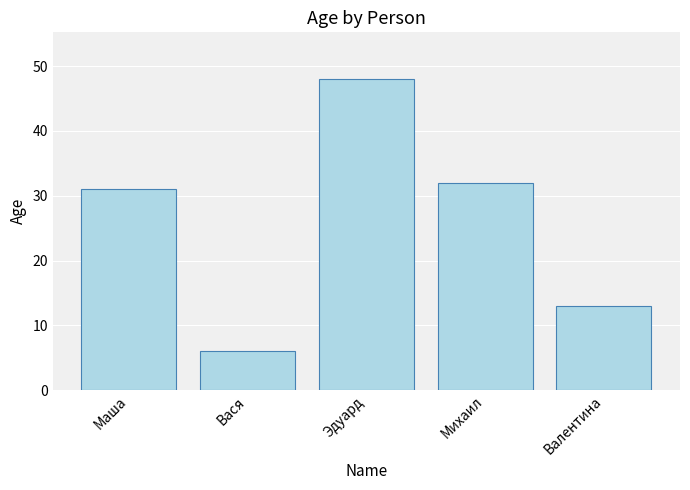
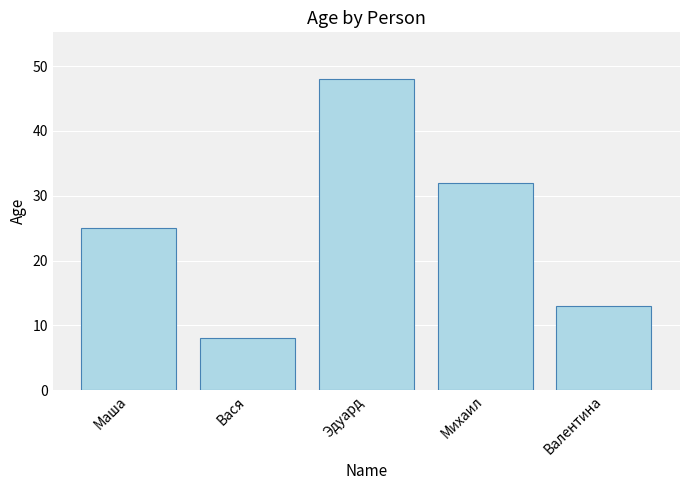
Маша: 31 -> 25
Вася: 6 -> 8
